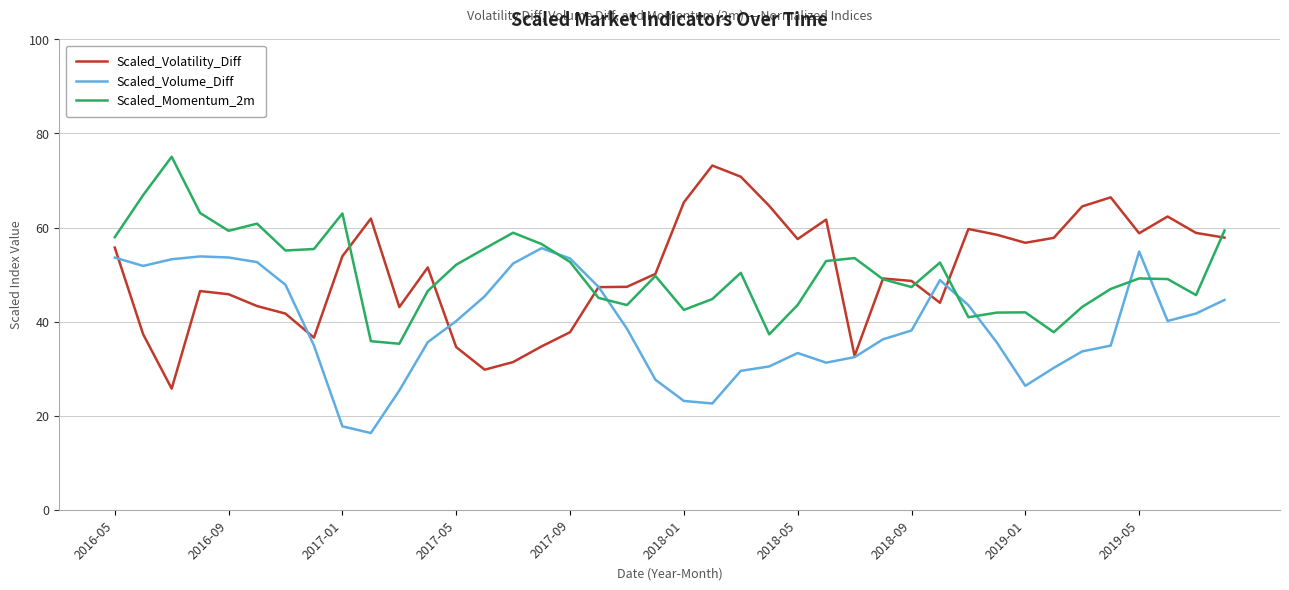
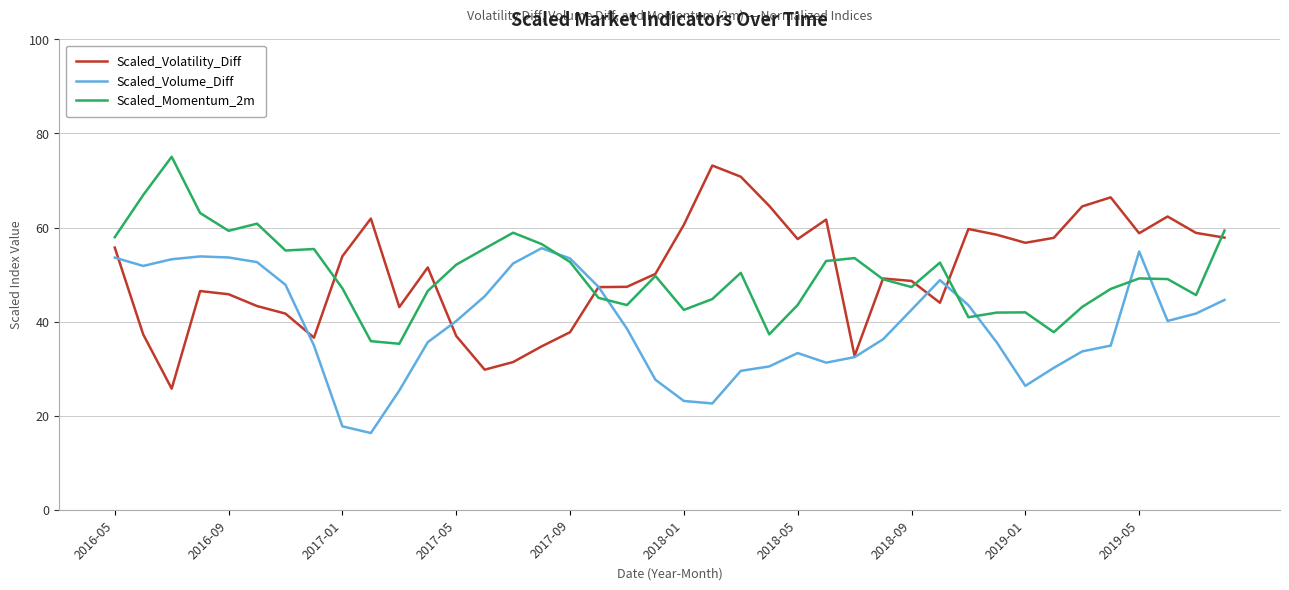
Scaled_Momentum_2m, 2017-01: 63 -> 47
Scaled_Volatility_Diff, 2017-05: 35 -> 37
Scaled_Volatility_Diff, 2018-01: 65 -> 61
Scaled_Volume_Diff, 2018-09: 38 -> 43
